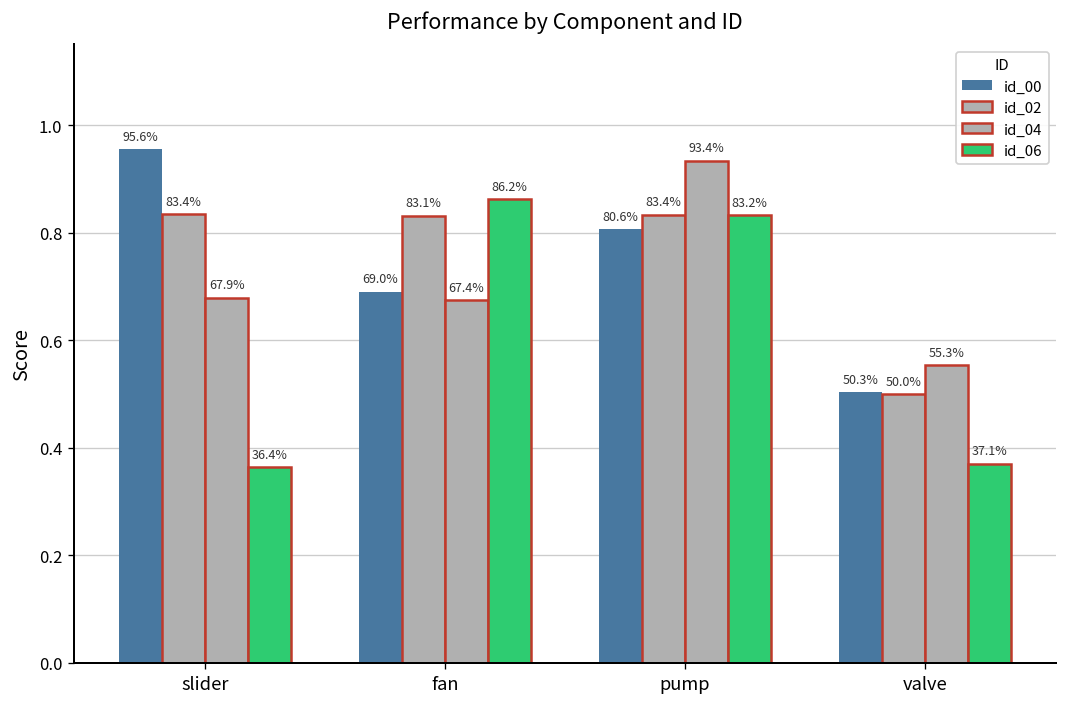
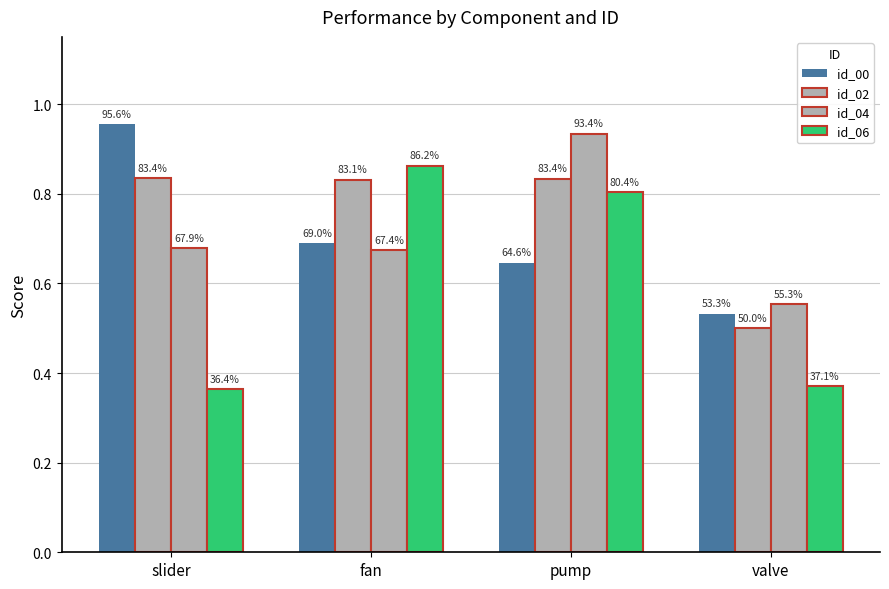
id_00, pump: 80.6% -> 64.6%
id_06, pump: 83.2% -> 80.4%
id_00, valve: 50.3% -> 53.3%
